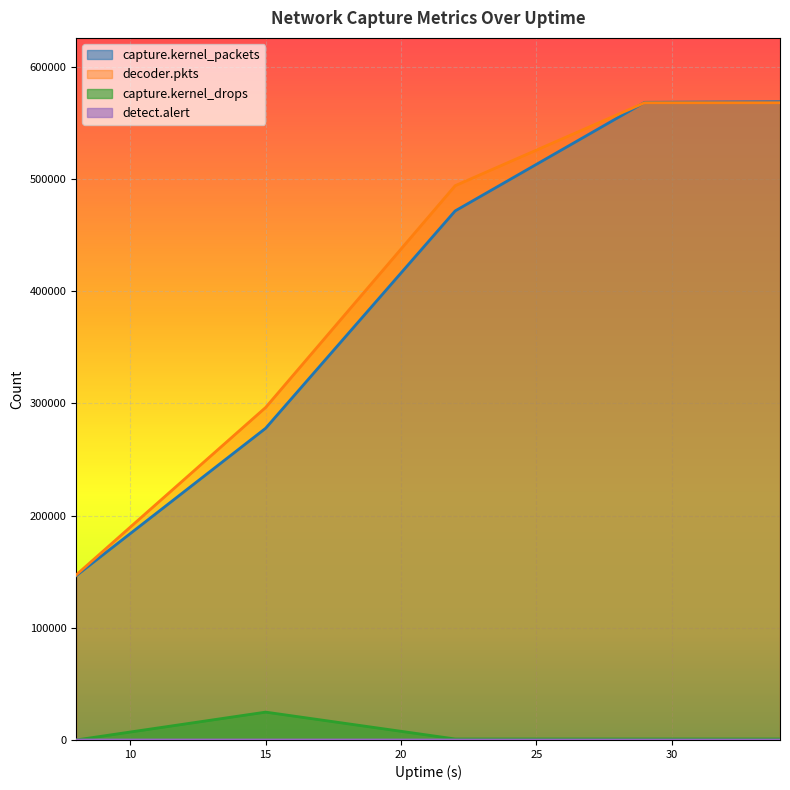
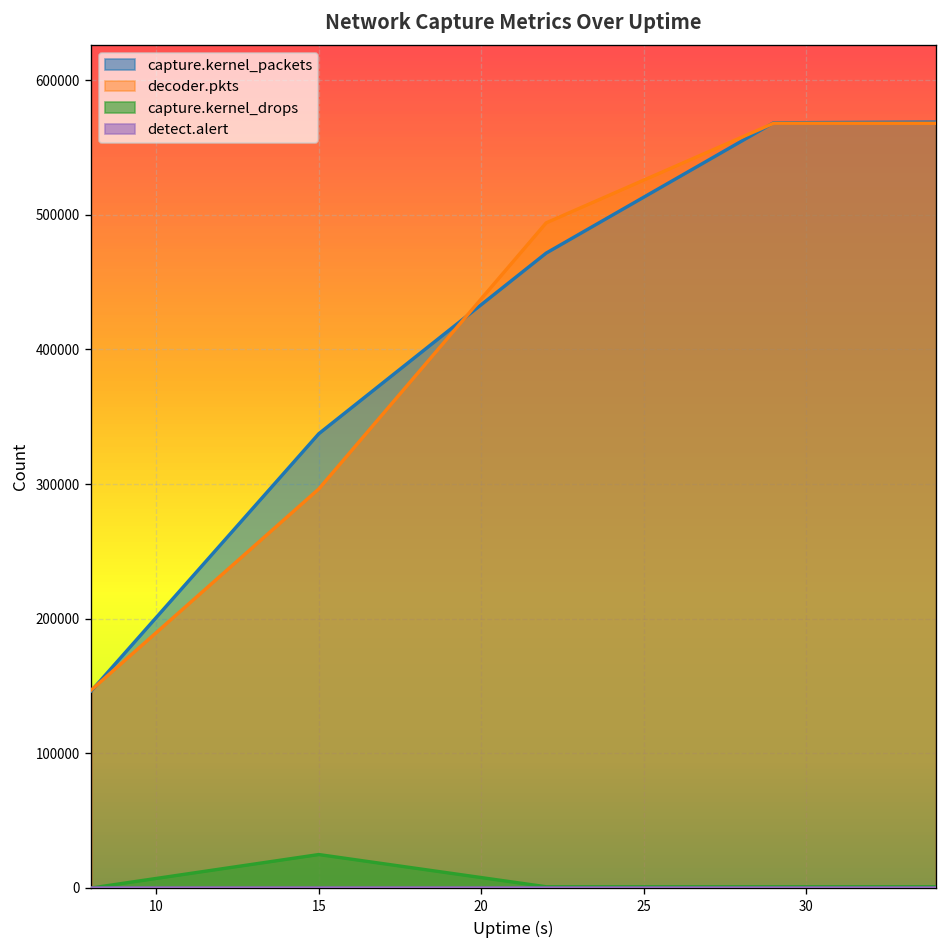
capture.kernel_packets, 15: 278000 -> 337000
